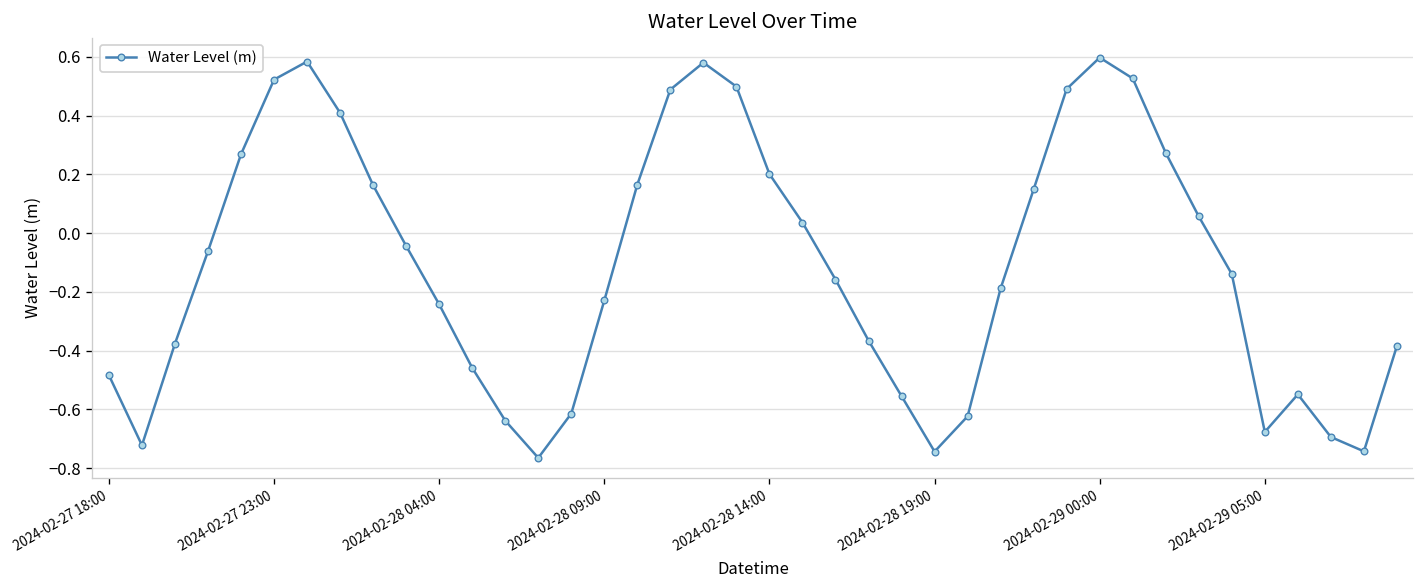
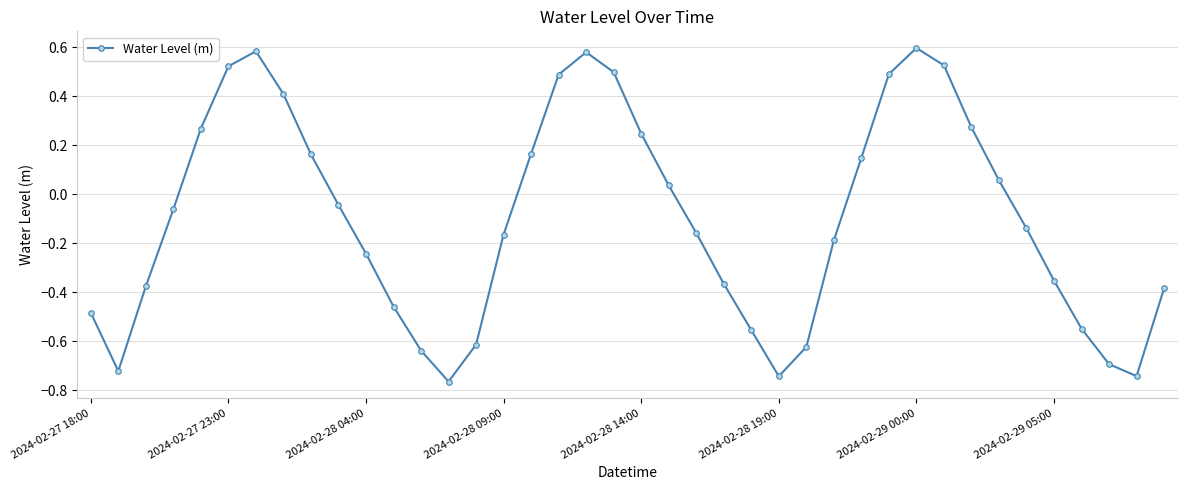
2024-02-28 09:00: -0.23 -> -0.16
2024-02-28 14:00: 0.20 -> 0.25
2024-02-29 05:00: -0.68 -> -0.35
